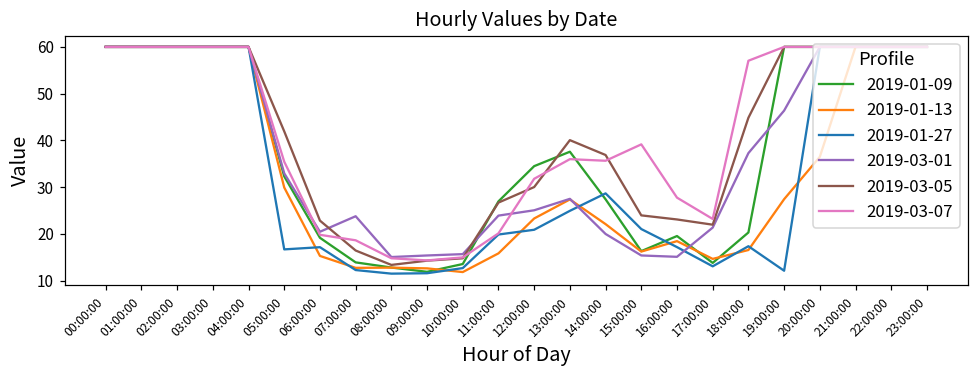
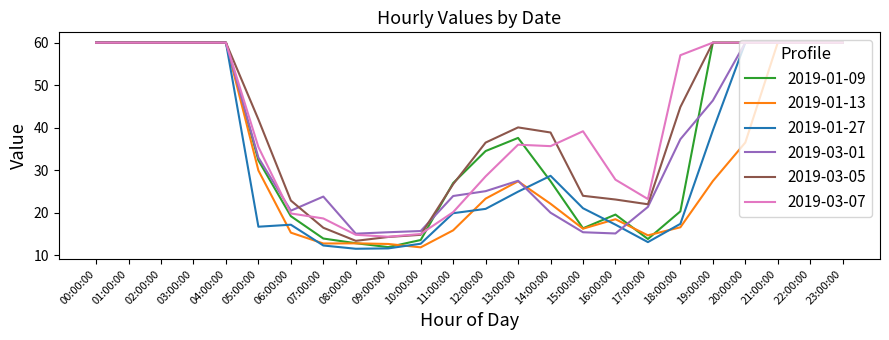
2019-03-05, 12:00:00: 30 -> 36
2019-03-07, 12:00:00: 32 -> 29
2019-03-05, 14:00:00: 37 -> 39
2019-01-27, 19:00:00: 12 -> 39
